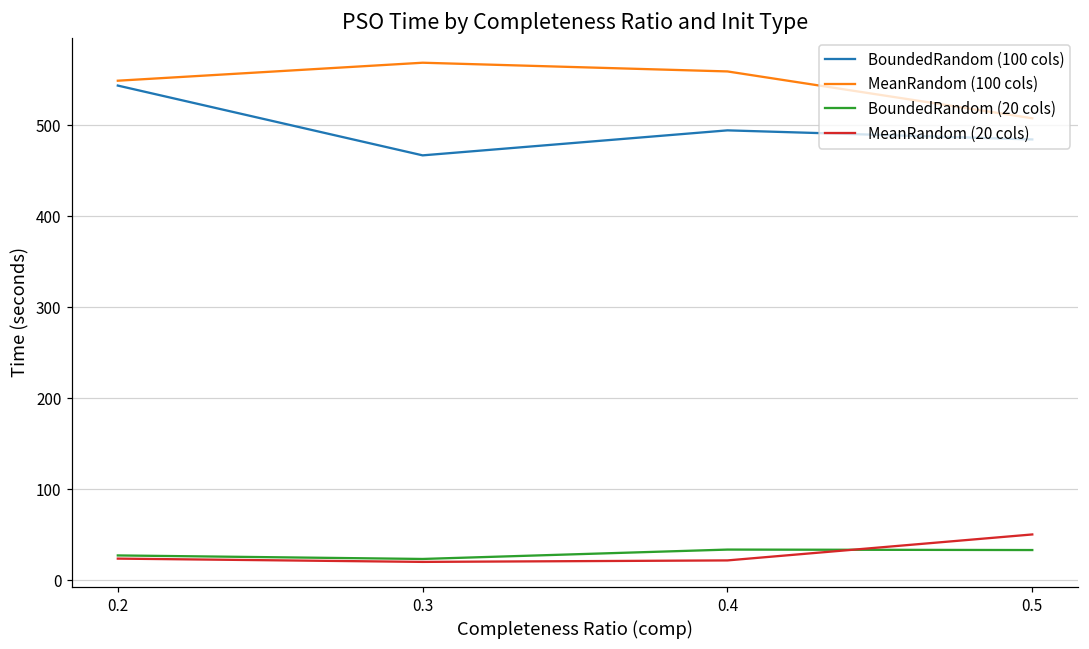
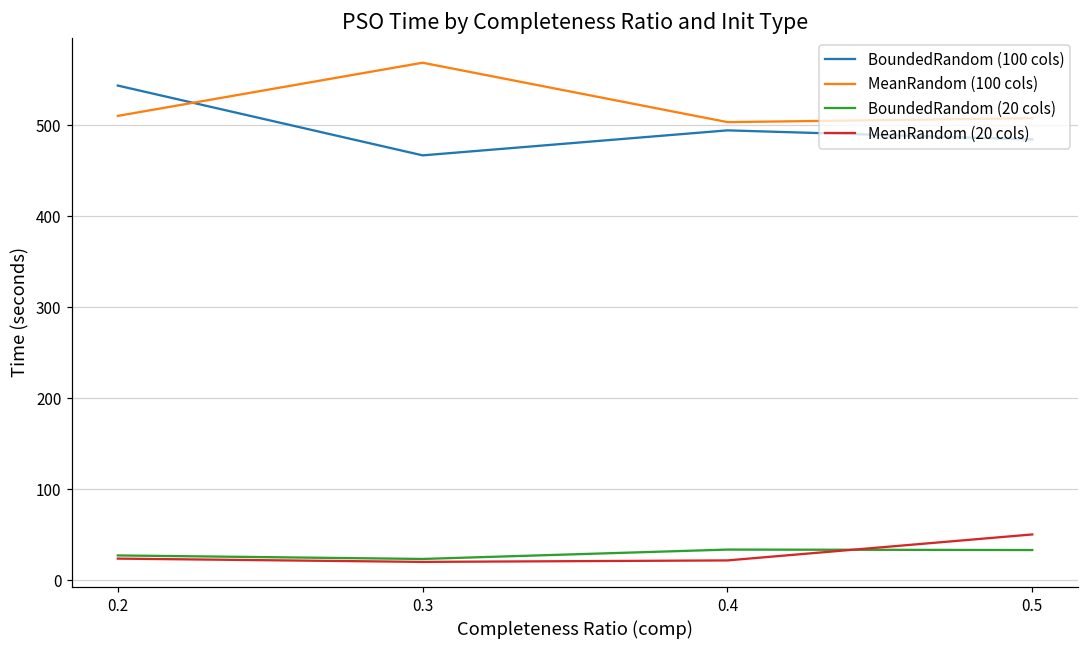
MeanRandom (100 cols), 0.2: 550 -> 510
MeanRandom (100 cols), 0.4: 560 -> 500
